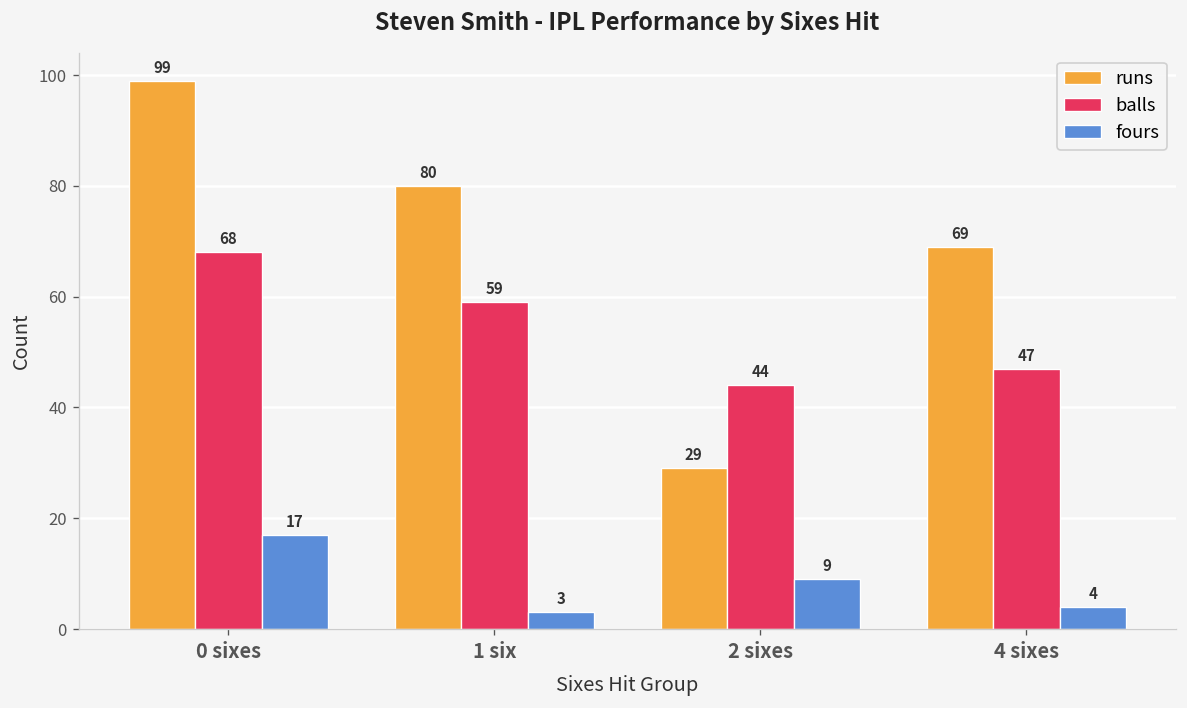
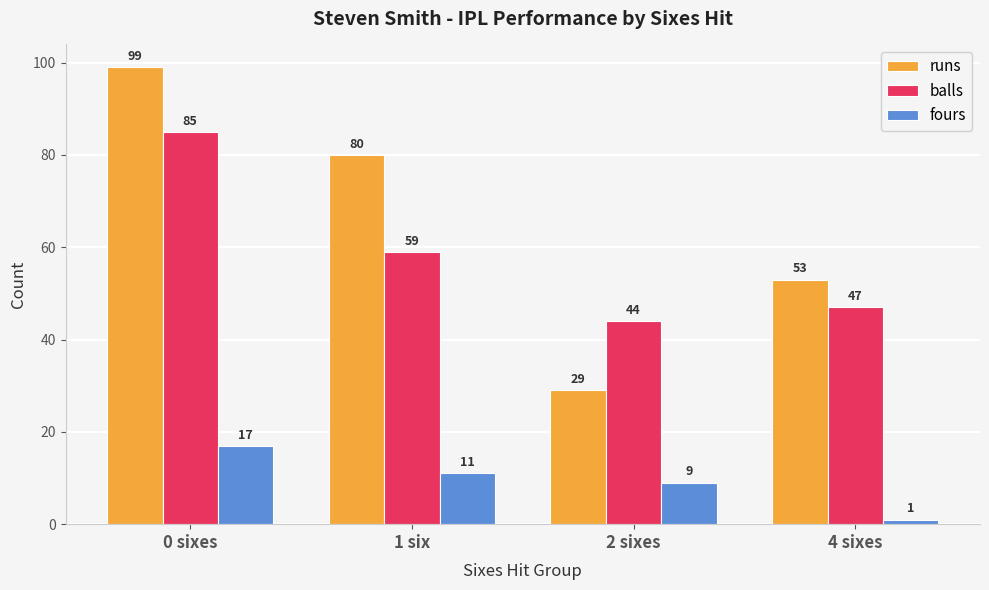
balls, 0 sixes: 68 -> 85
fours, 1 six: 3 -> 11
runs, 4 sixes: 69 -> 53
fours, 4 sixes: 4 -> 1
